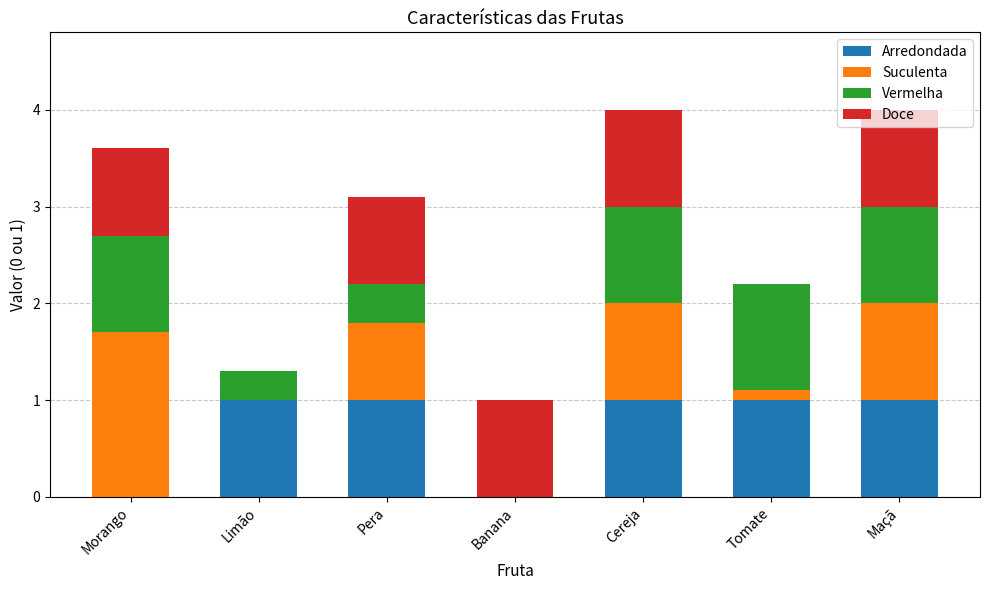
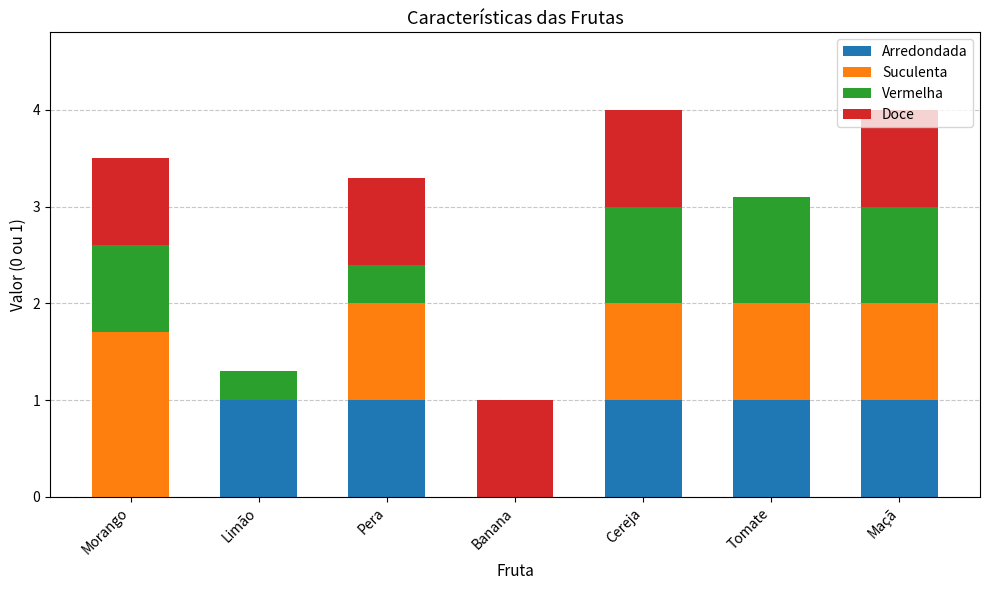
Vermelha, Morango: 1.0 -> 0.9
Suculenta, Pera: 0.8 -> 1.0
Suculenta, Tomate: 0.1 -> 1.0
